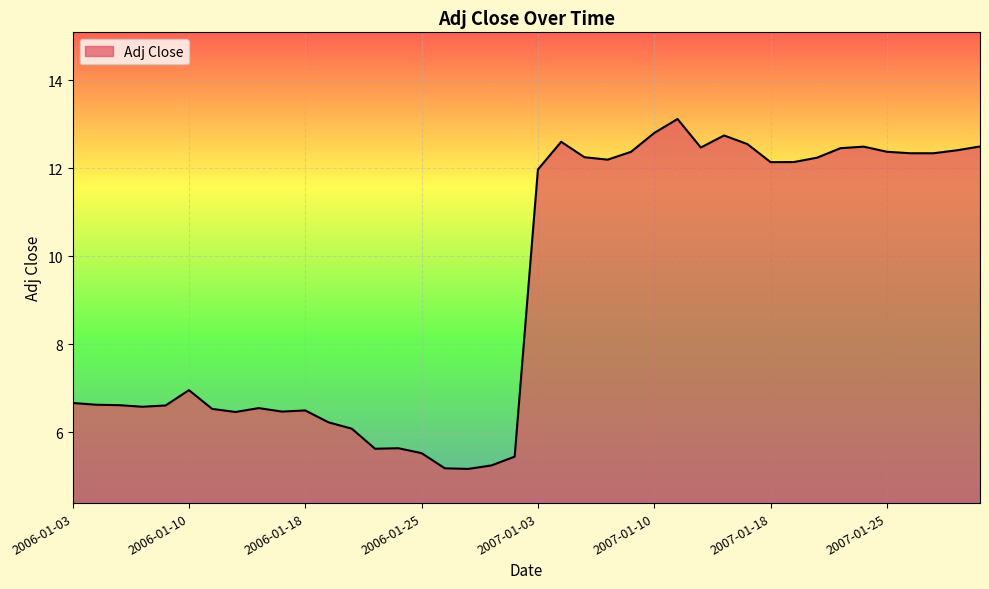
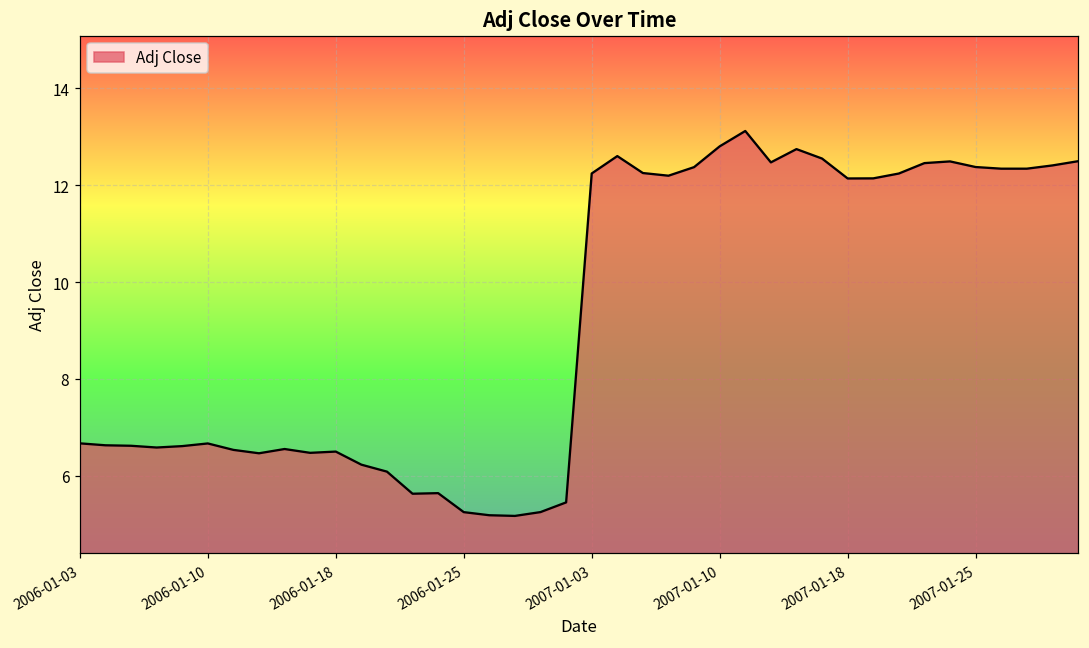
2006-01-10: 7.0 -> 6.7
2006-01-25: 5.5 -> 5.3
2007-01-03: 12.0 -> 12.2
